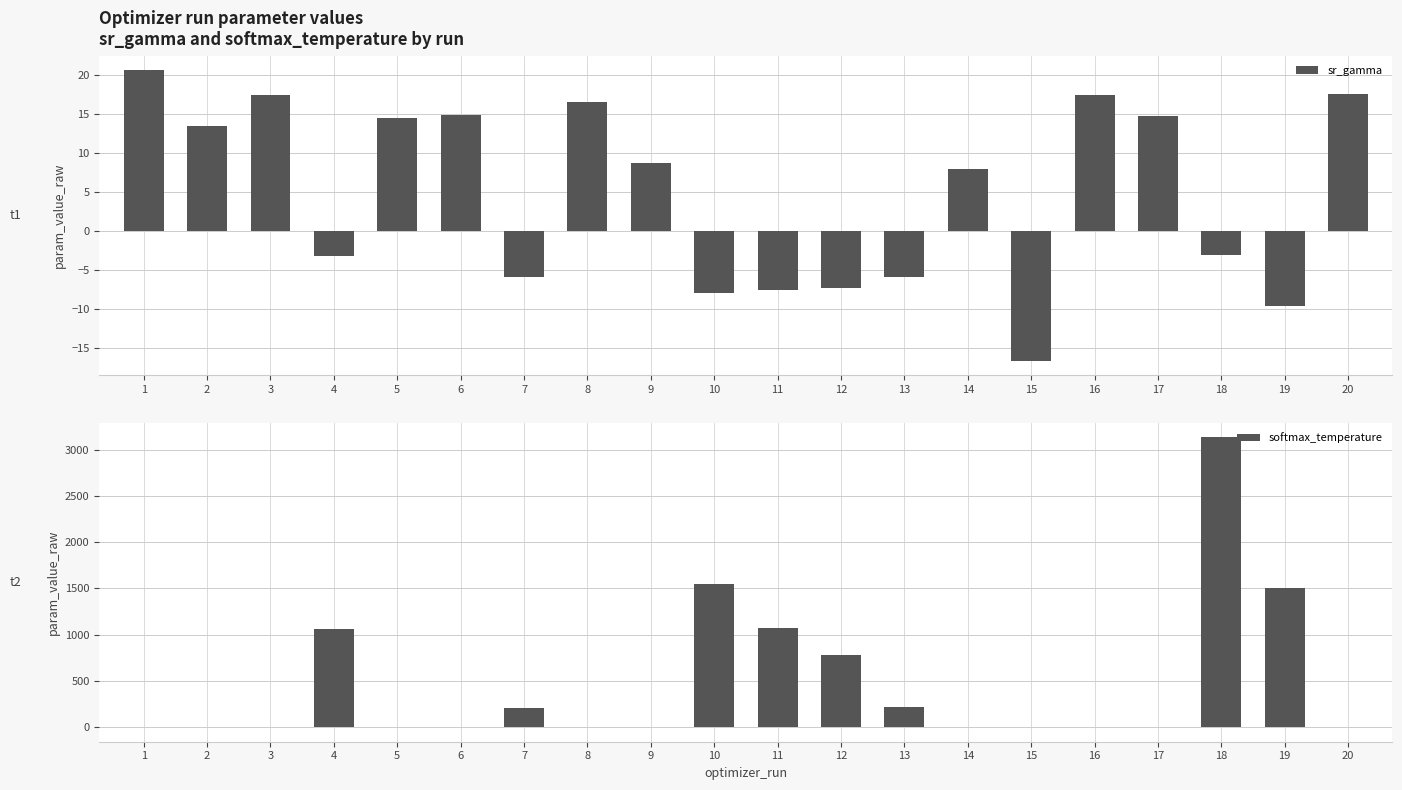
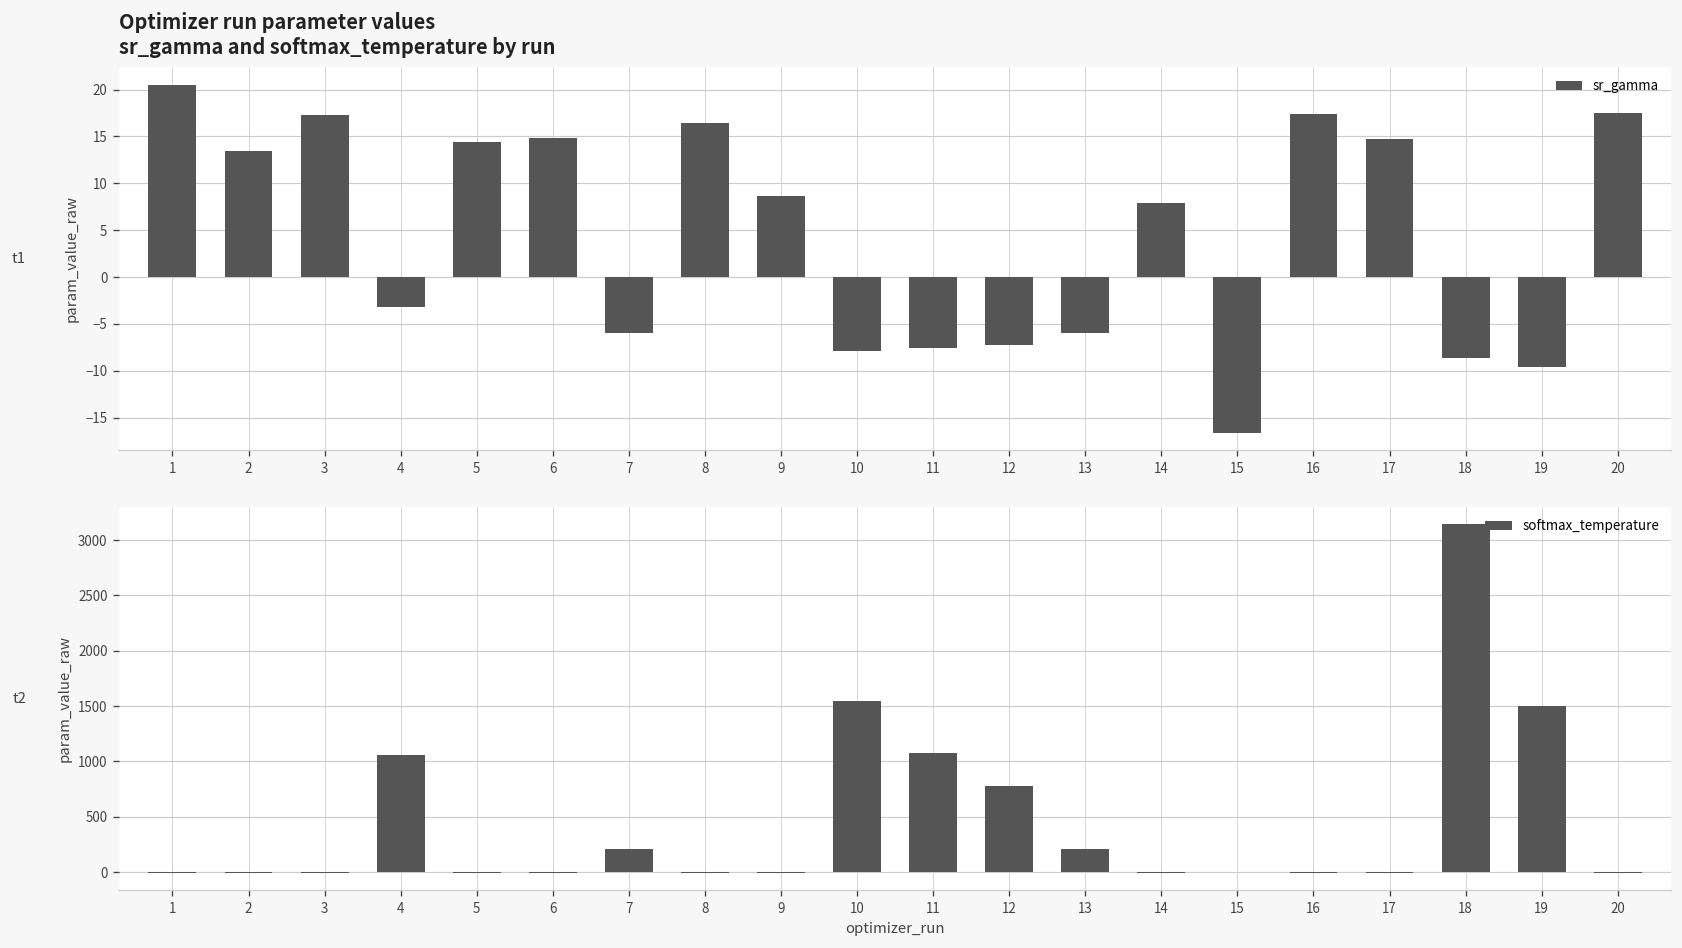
Optimizer run parameter values sr_gamma and softmax_temperature by run, 18: -3 -> -9
